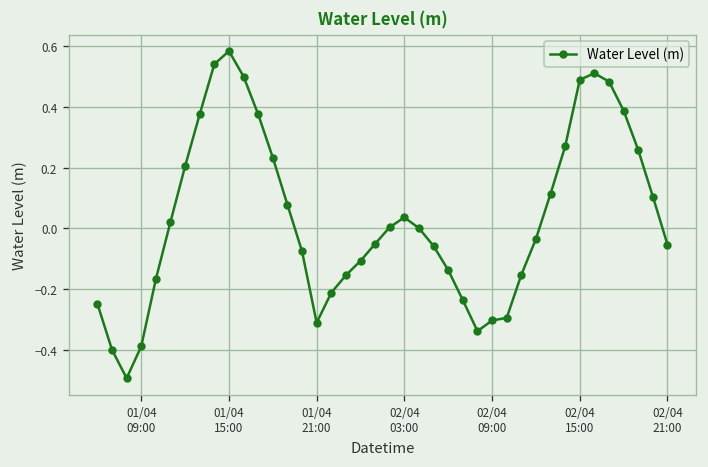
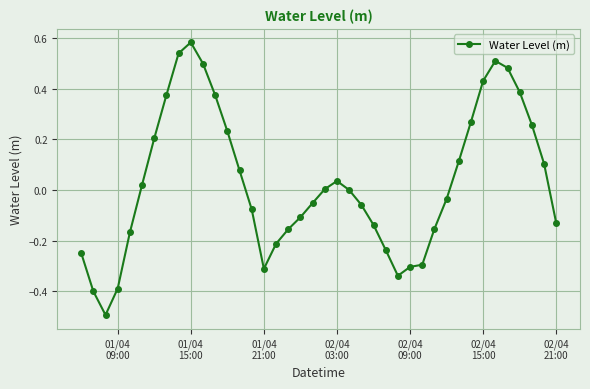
02/04 15:00: 0.49 -> 0.43
02/04 21:00: -0.05 -> -0.13
